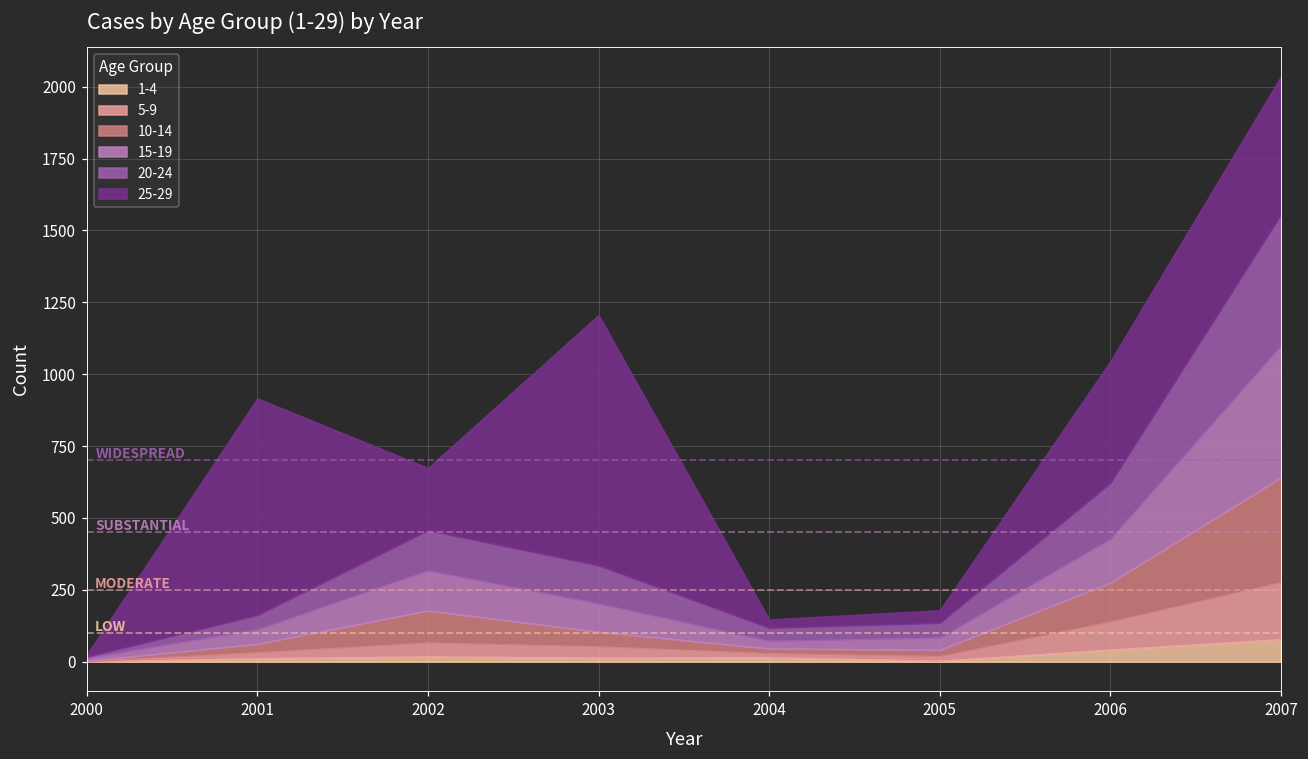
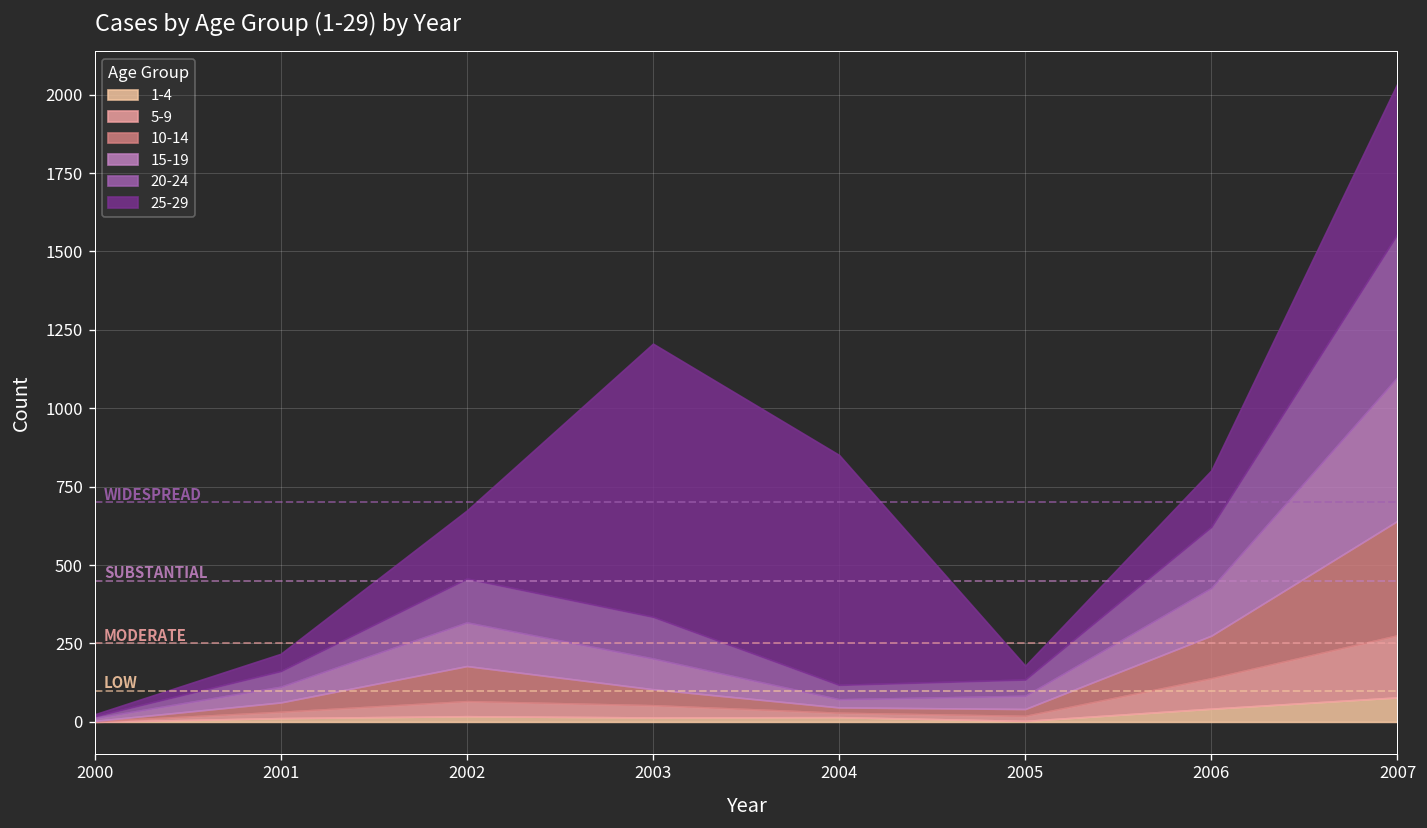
25-29, 2001: 750 -> 60
25-29, 2004: 30 -> 730
25-29, 2006: 420 -> 180
